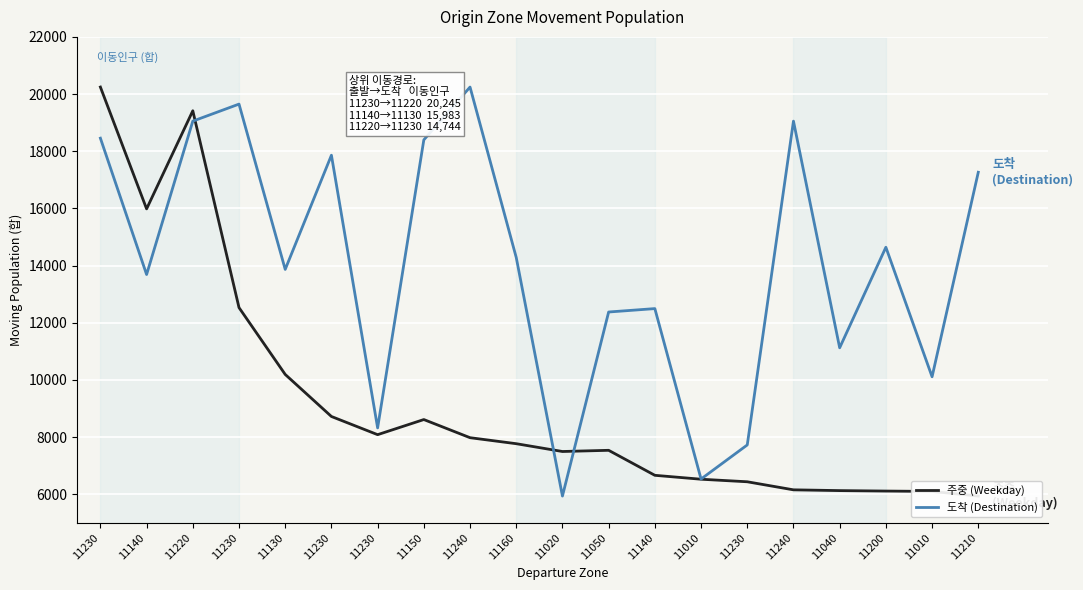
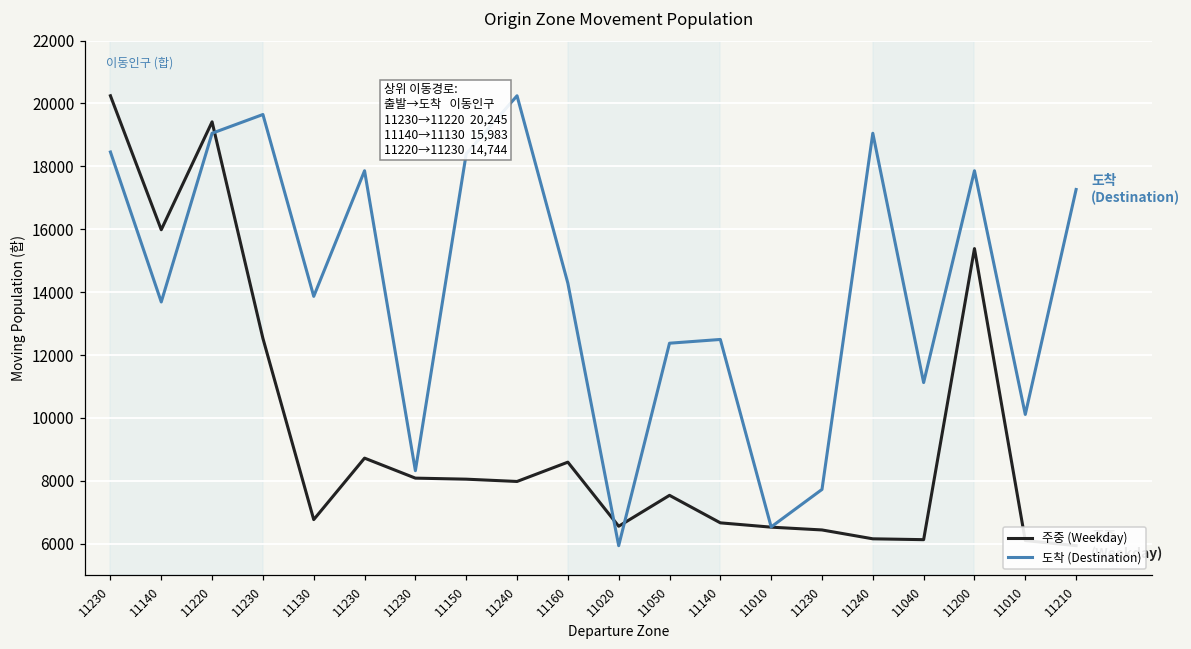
주중 (Weekday), 11130: 10200 -> 6800
주중 (Weekday), 11150: 8600 -> 8100
주중 (Weekday), 11160: 7800 -> 8600
주중 (Weekday), 11020: 7500 -> 6600
주중 (Weekday), 11200: 6100 -> 15400
도착 (Destination), 11200: 14600 -> 17900
